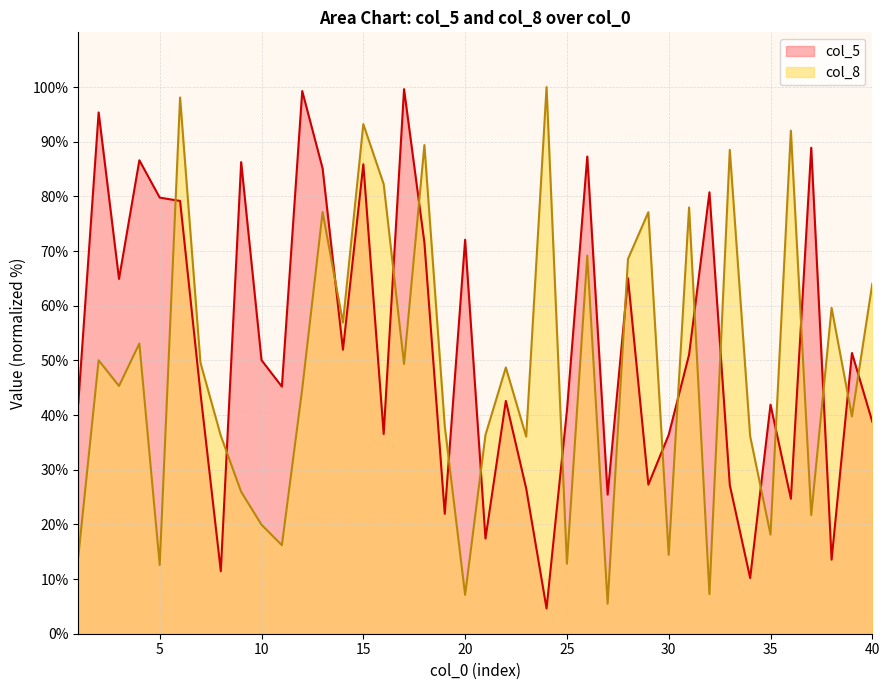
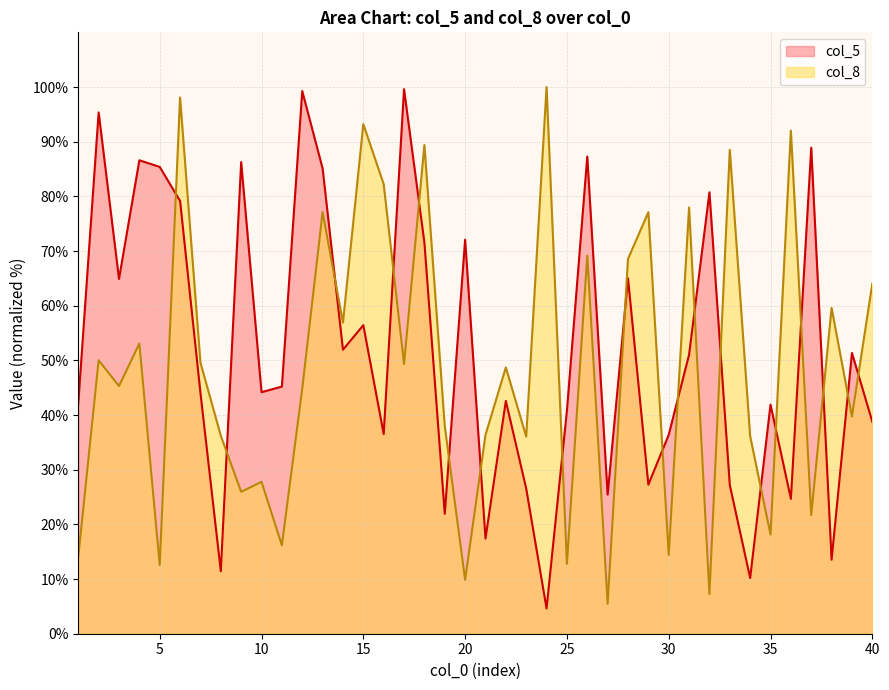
col_5, 5: 80% -> 85%
col_5, 10: 50% -> 44%
col_8, 10: 20% -> 28%
col_5, 15: 86% -> 56%
col_8, 20: 7% -> 10%
